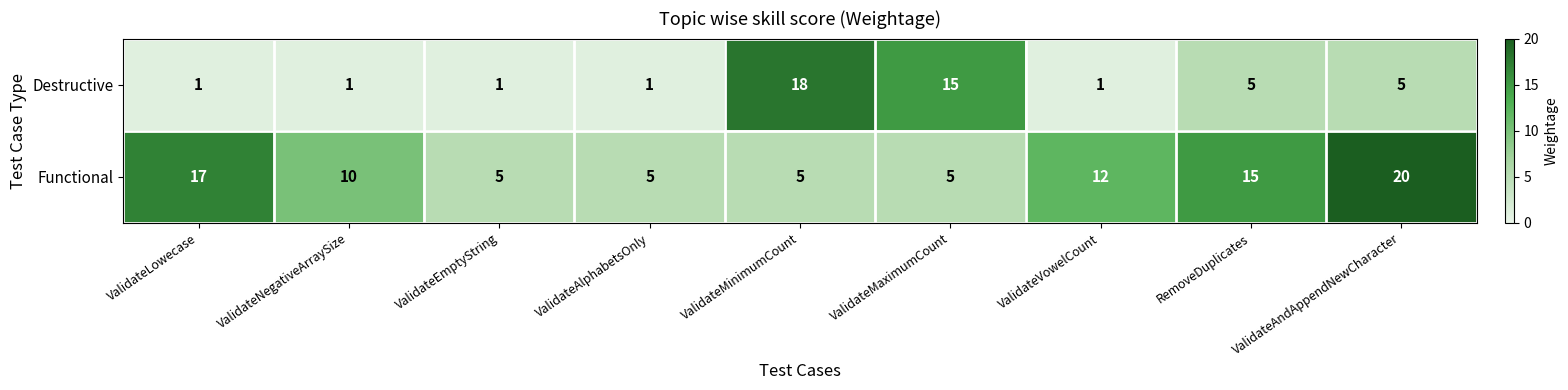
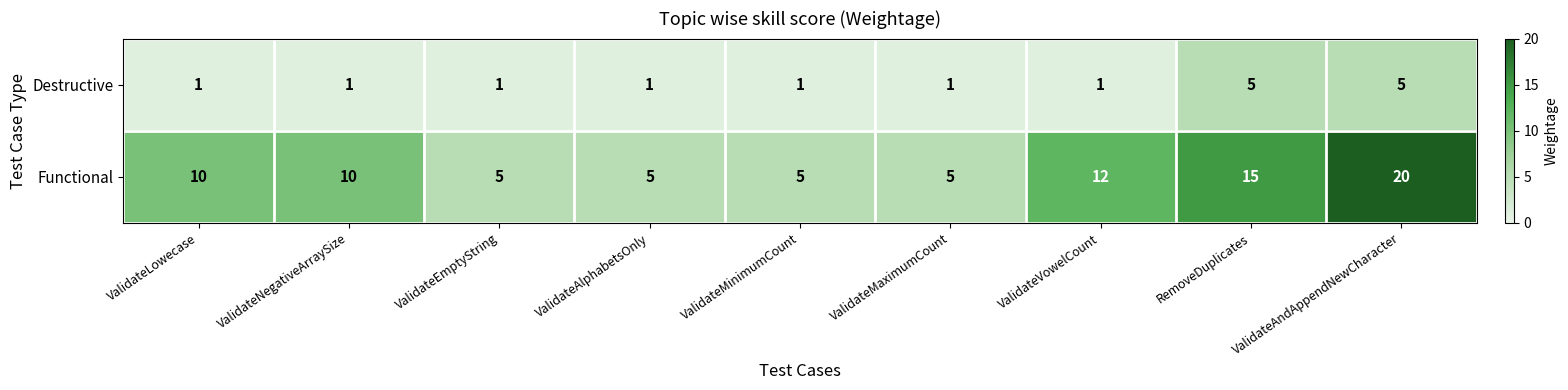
Destructive, ValidateMinimumCount: 18 -> 1
Destructive, ValidateMaximumCount: 15 -> 1
Functional, ValidateLowecase: 17 -> 10
